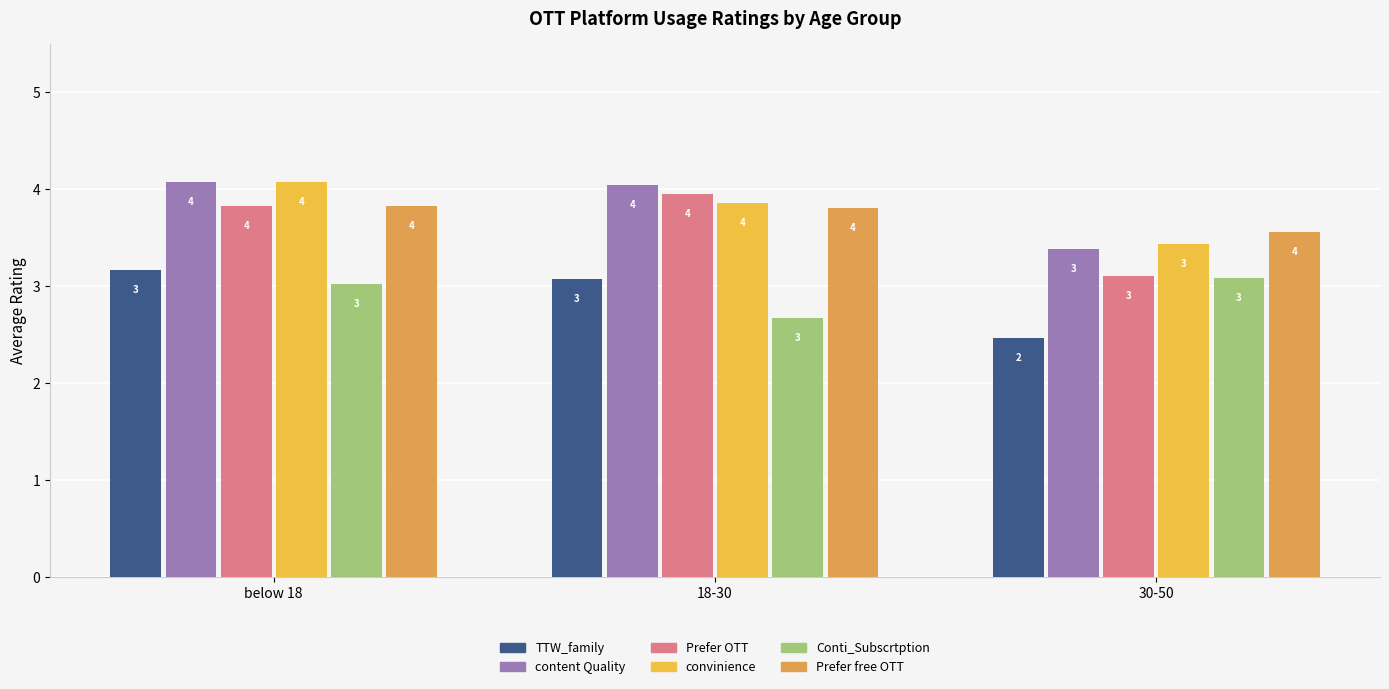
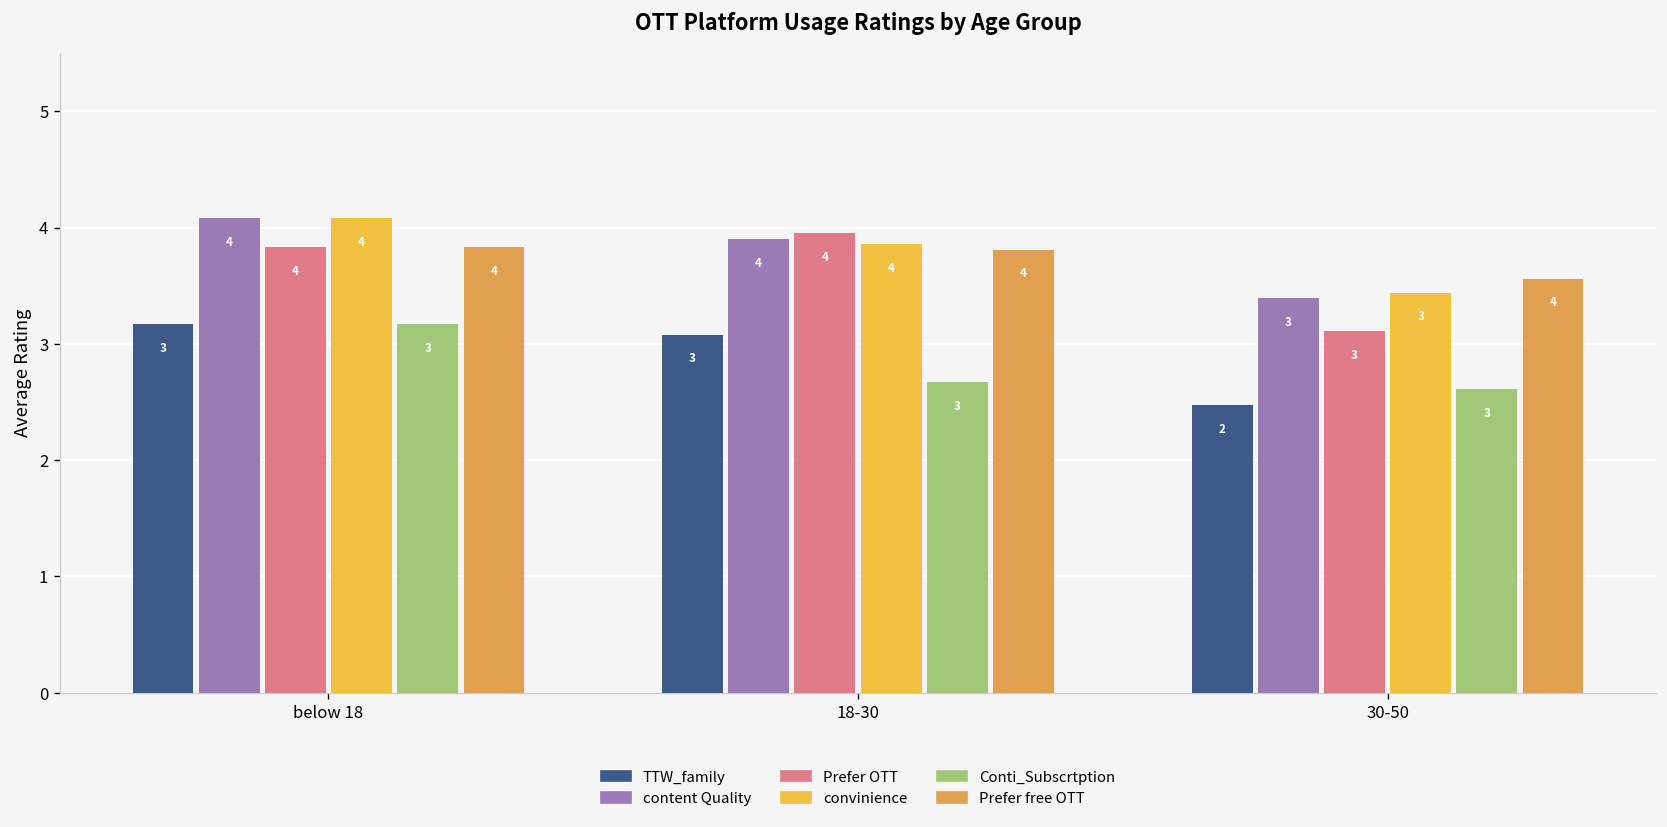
Conti_Subscrtption, below 18: 3.0 -> 3.2
content Quality, 18-30: 4.1 -> 3.9
Conti_Subscrtption, 30-50: 3.1 -> 2.6
